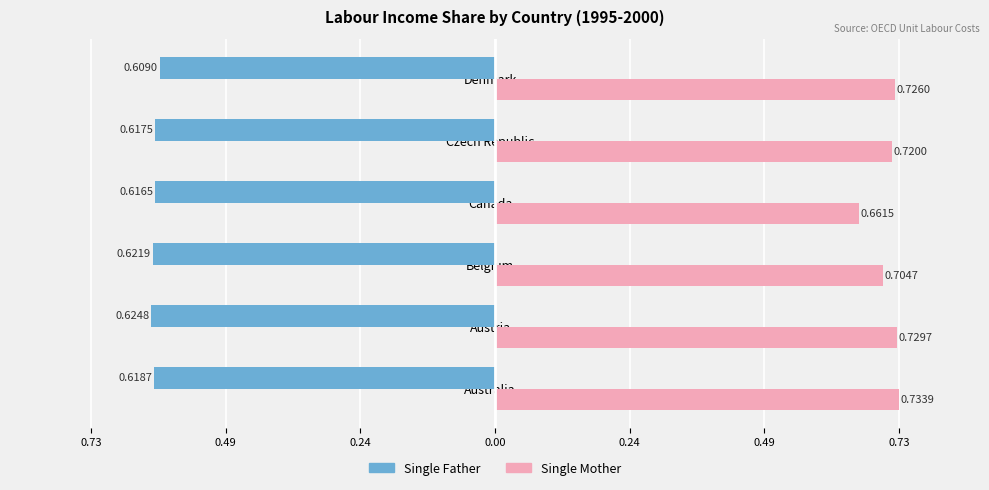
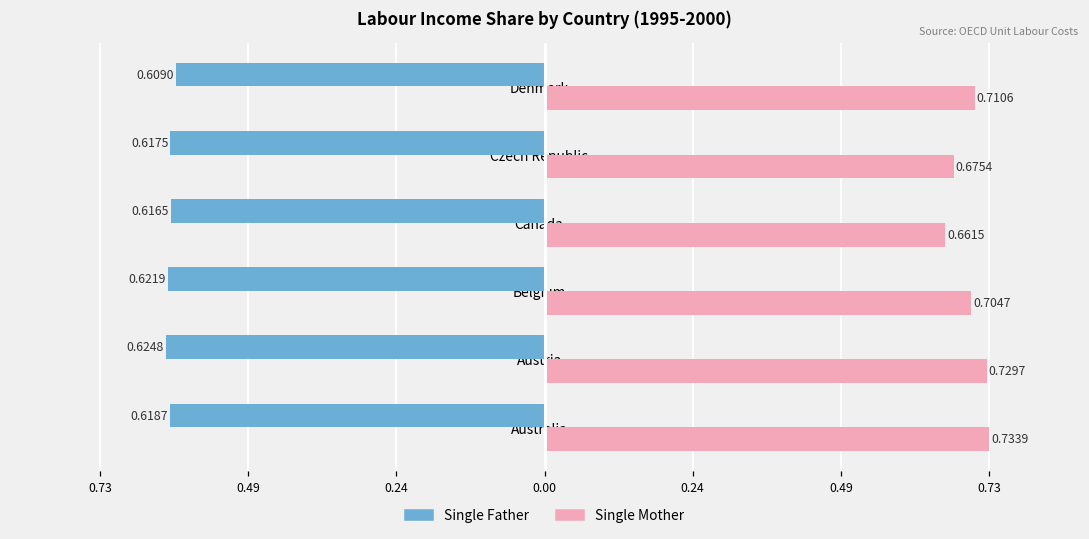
Single Mother, Denmark: 0.7260 -> 0.7106
Single Mother, Czech Republic: 0.7200 -> 0.6754
